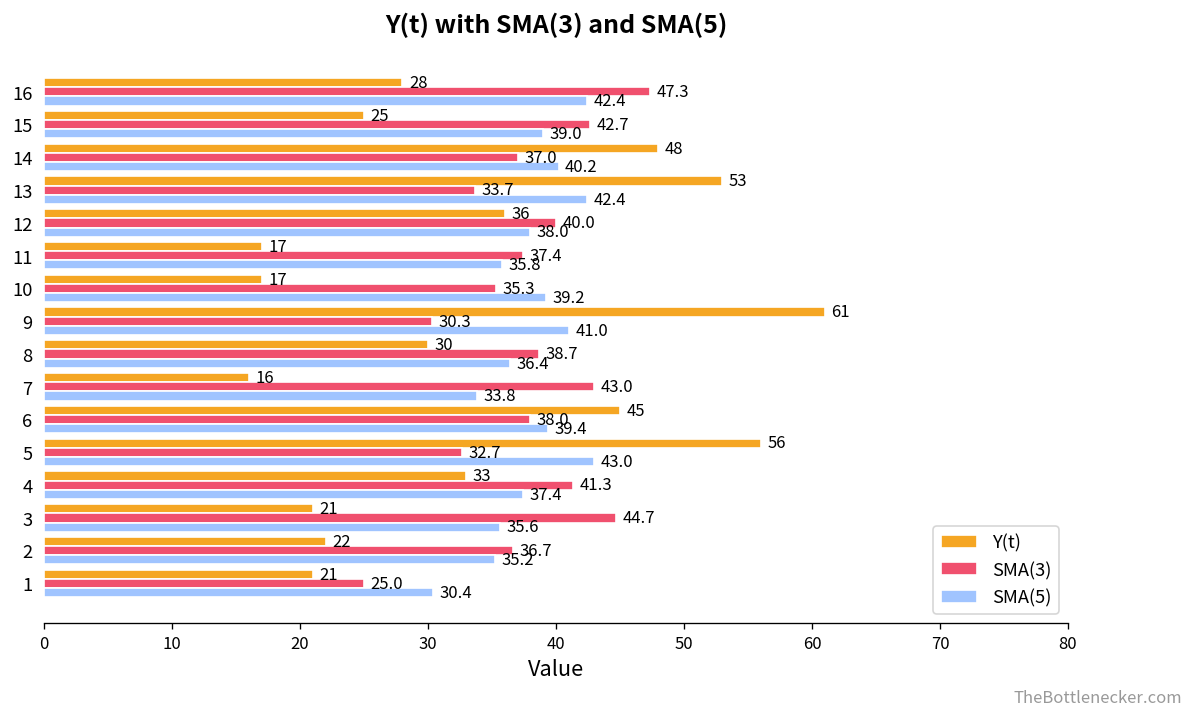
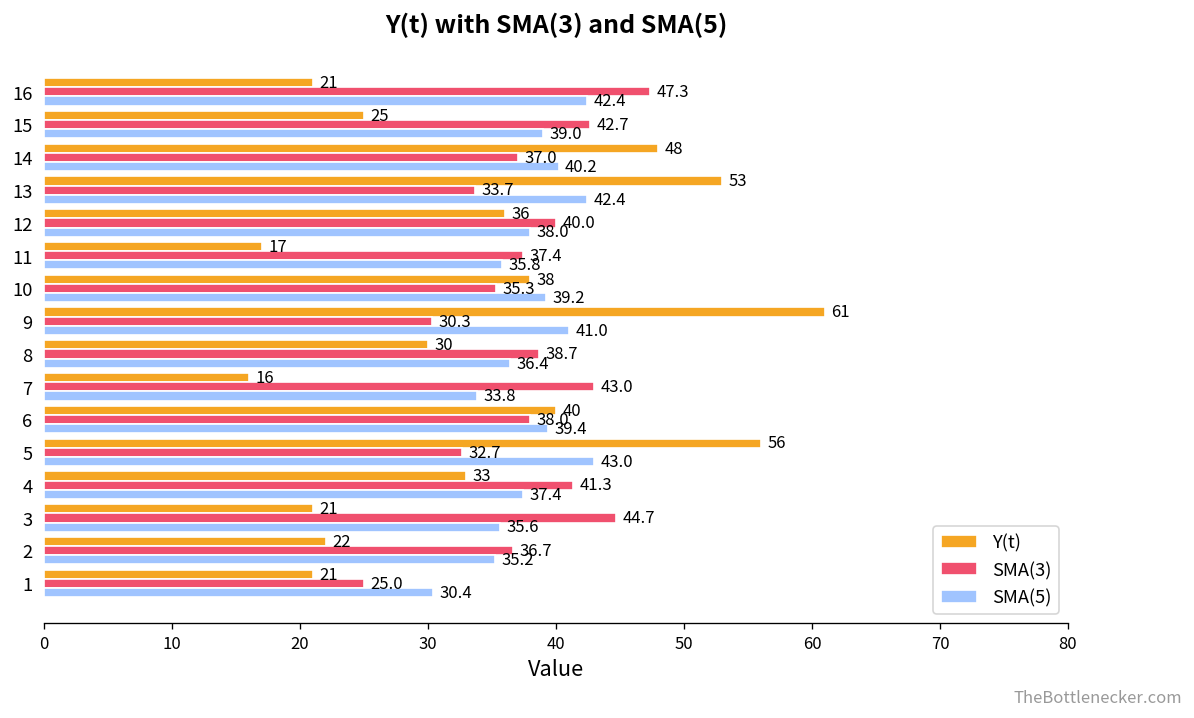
Y(t), 16: 28 -> 21
Y(t), 10: 17 -> 38
Y(t), 6: 45 -> 40
